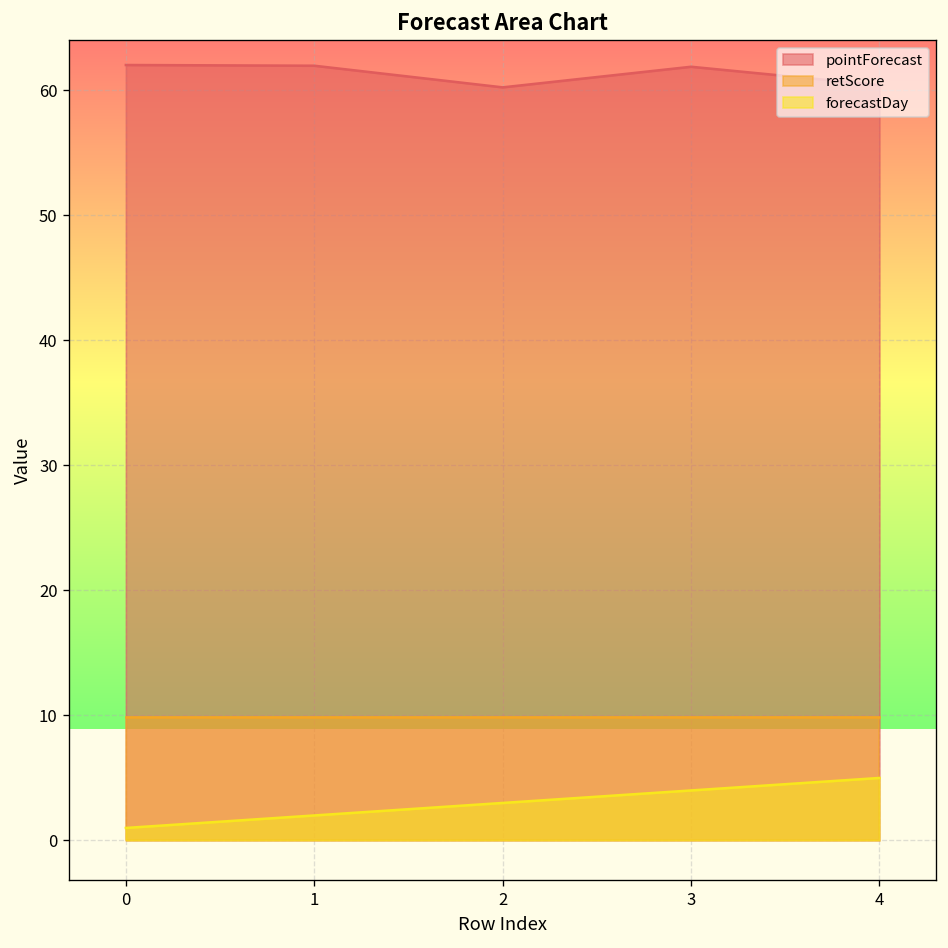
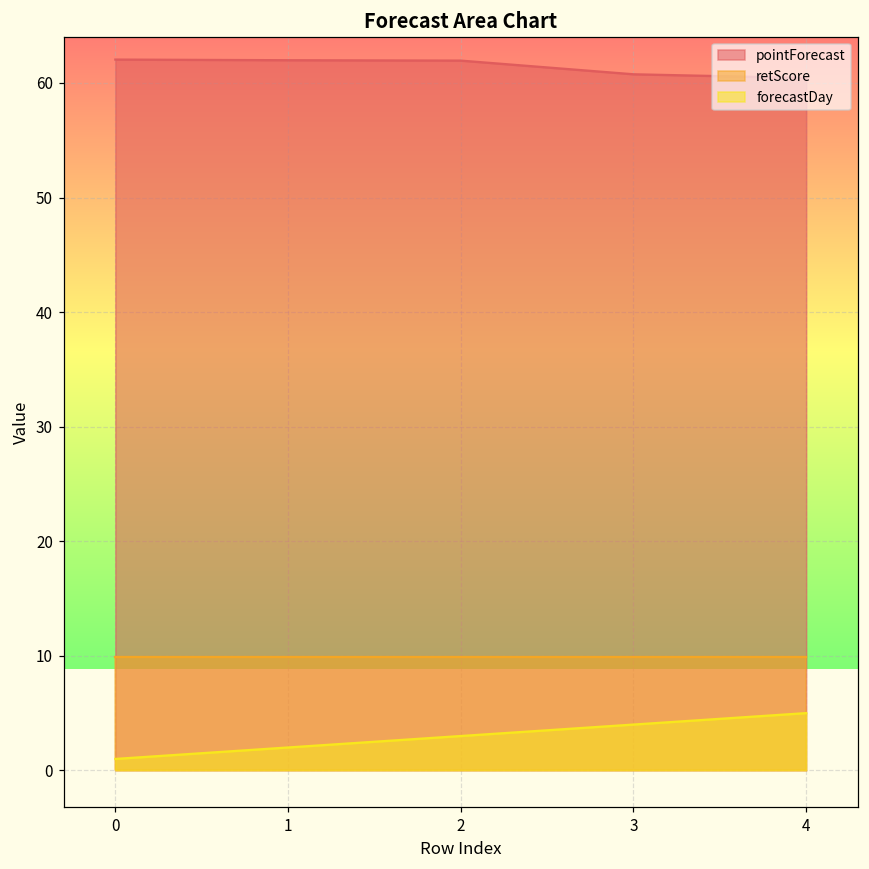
pointForecast, 2: 60.2 -> 61.9
pointForecast, 3: 61.9 -> 60.8
